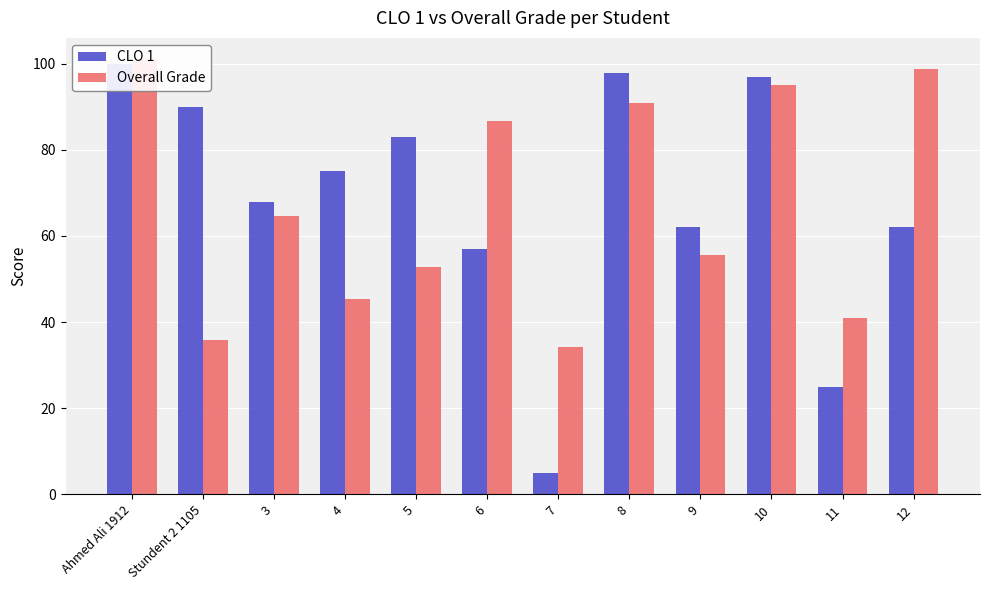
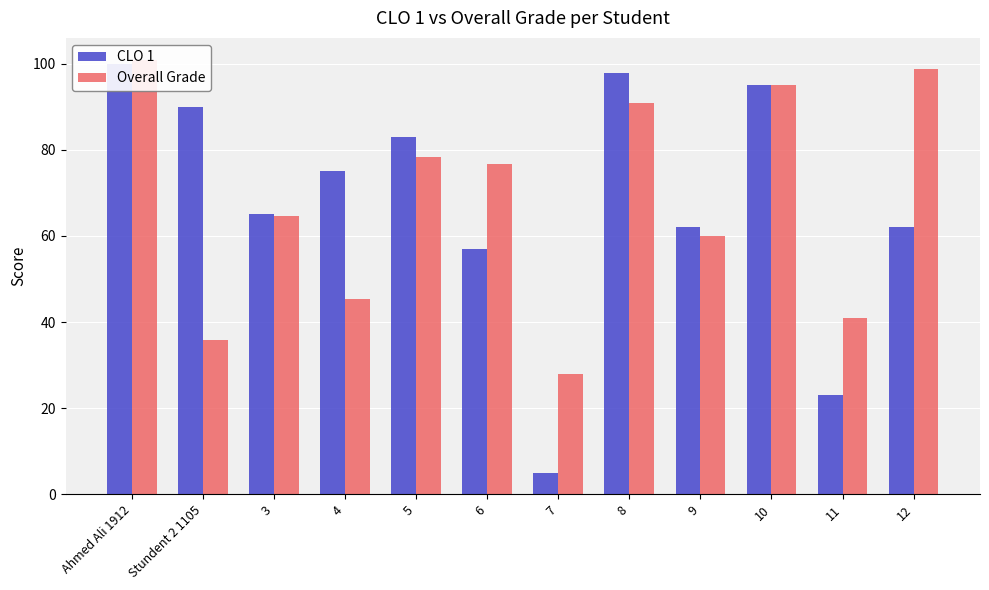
CLO 1, 3: 68 -> 65
Overall Grade, 5: 53 -> 78
Overall Grade, 6: 87 -> 77
Overall Grade, 7: 34 -> 28
Overall Grade, 9: 56 -> 60
CLO 1, 10: 97 -> 95
CLO 1, 11: 25 -> 23
